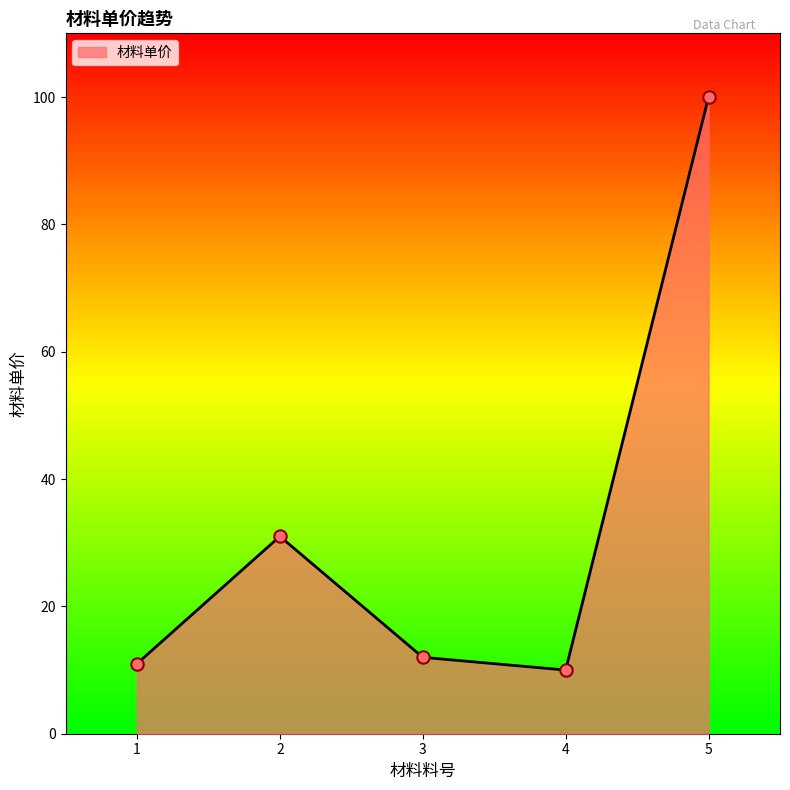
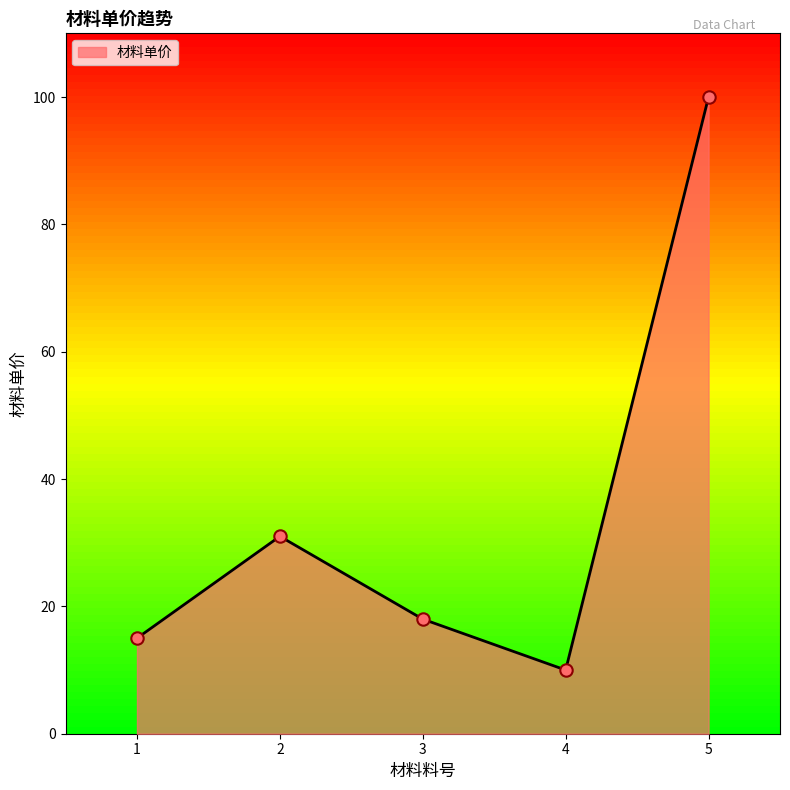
1: 11 -> 15
3: 12 -> 18
